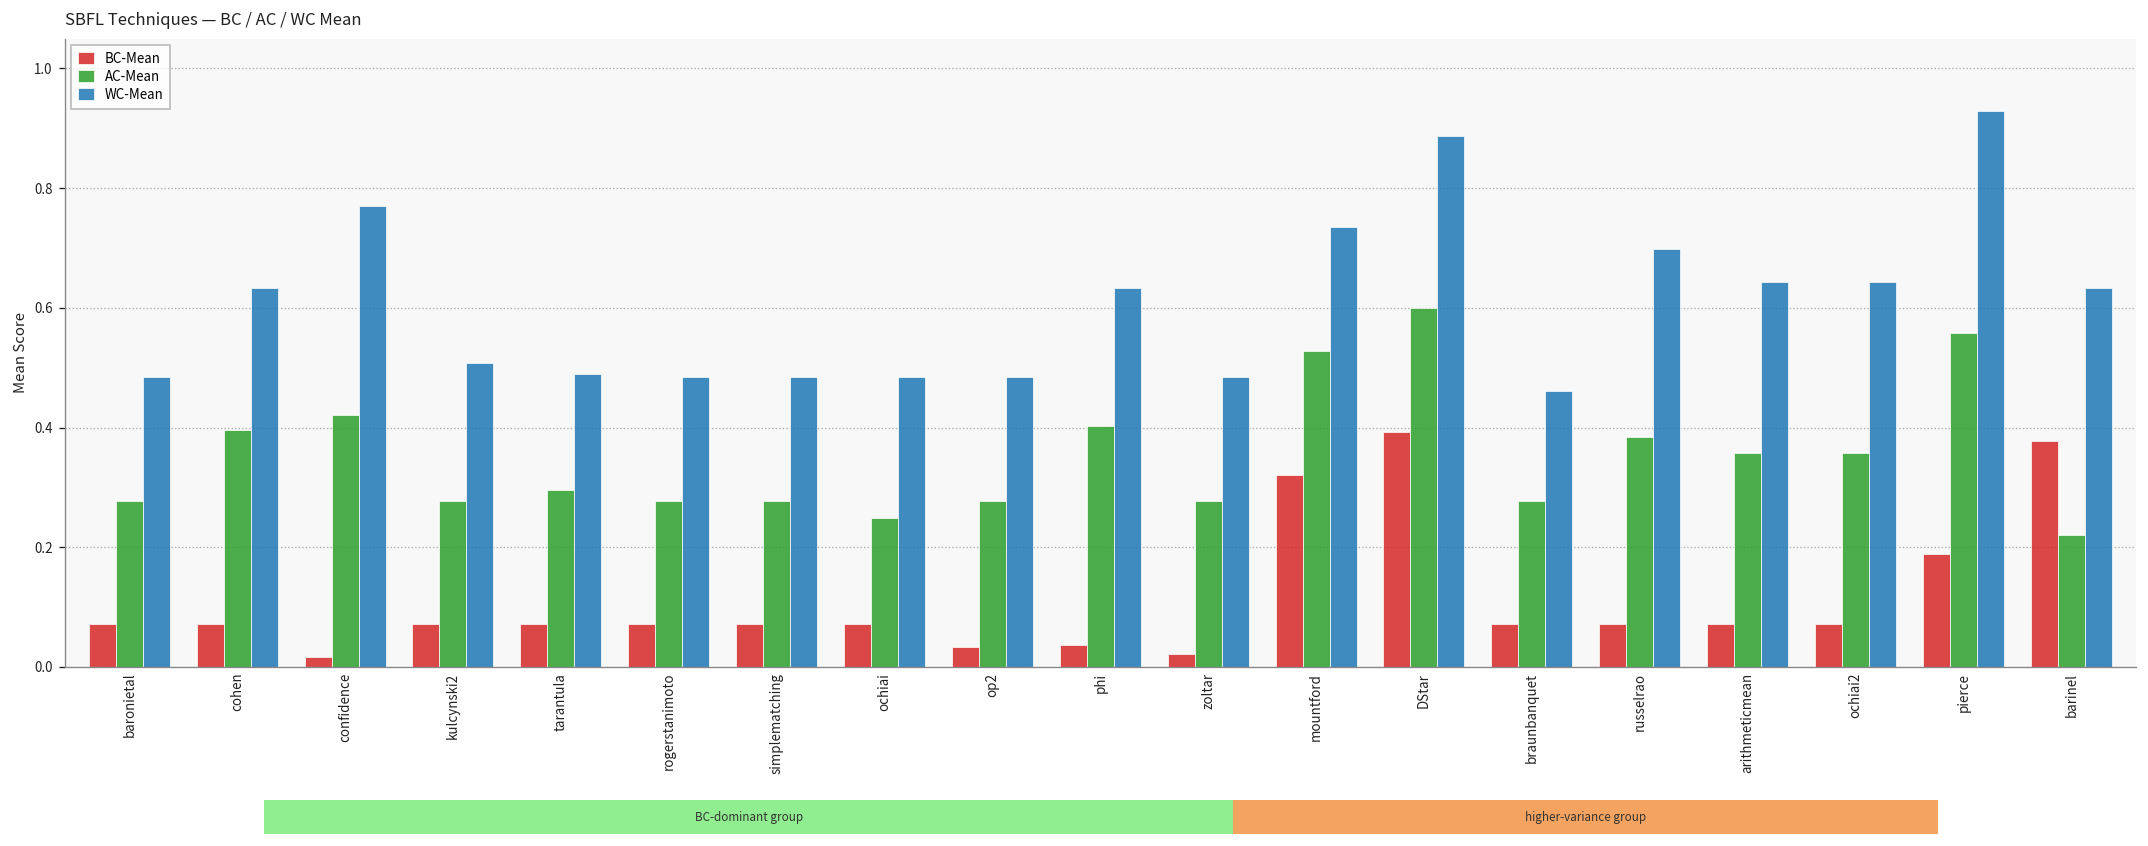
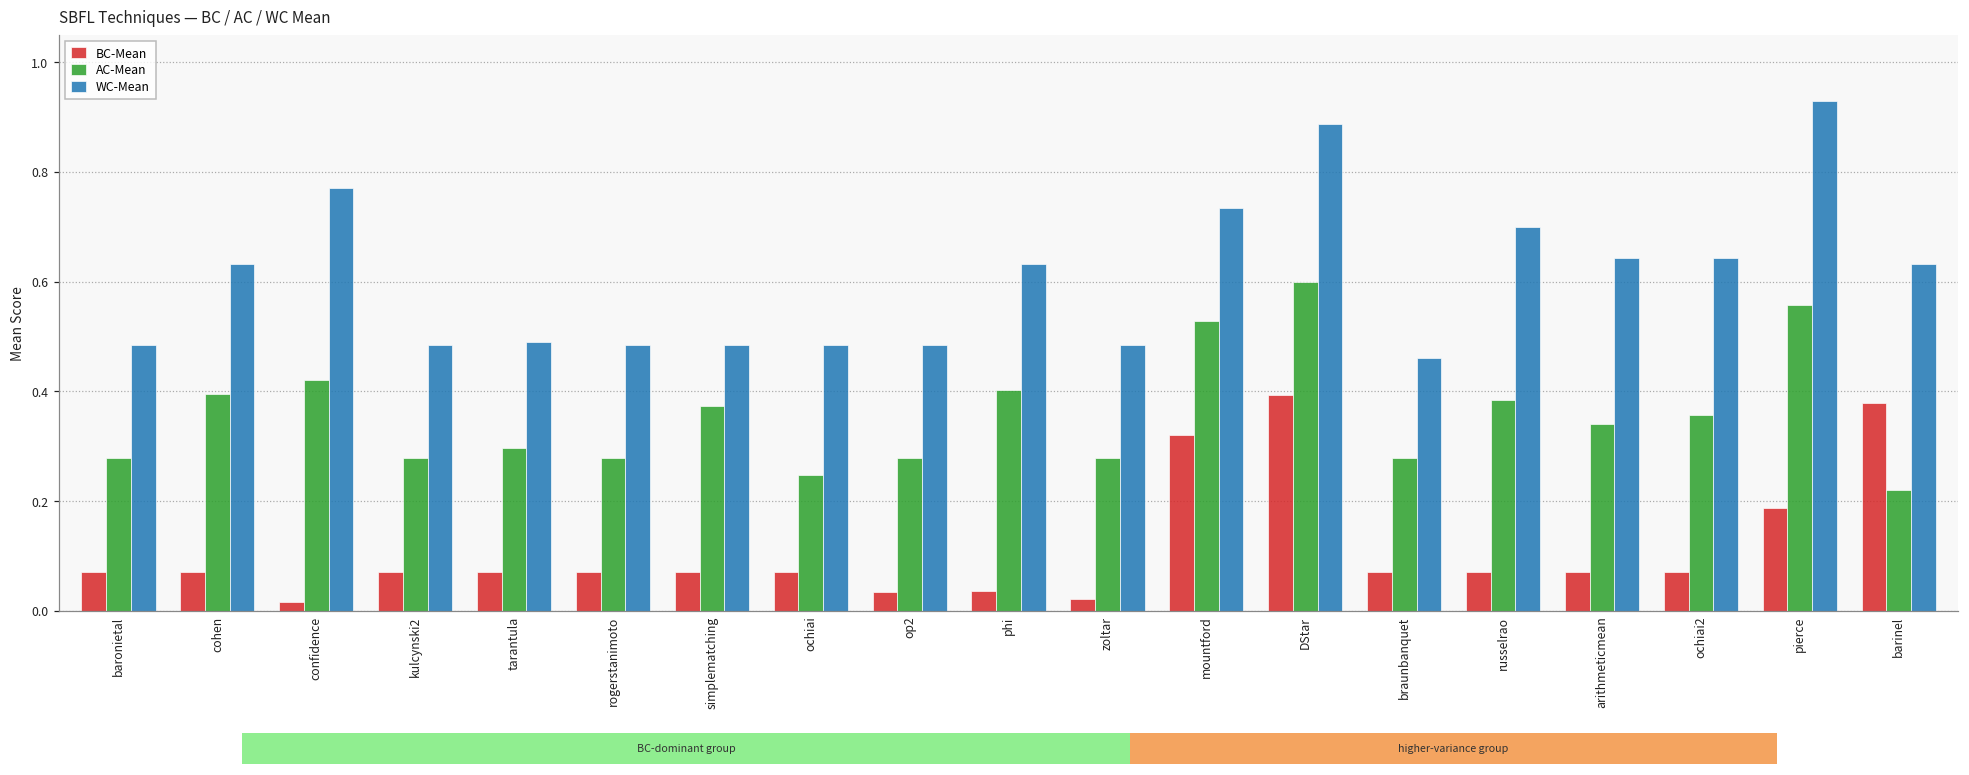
SBFL Techniques — BC / AC / WC Mean, WC-Mean, kulcynski2: 0.51 -> 0.49
SBFL Techniques — BC / AC / WC Mean, AC-Mean, simplematching: 0.28 -> 0.37
SBFL Techniques — BC / AC / WC Mean, AC-Mean, arithmeticmean: 0.36 -> 0.34
